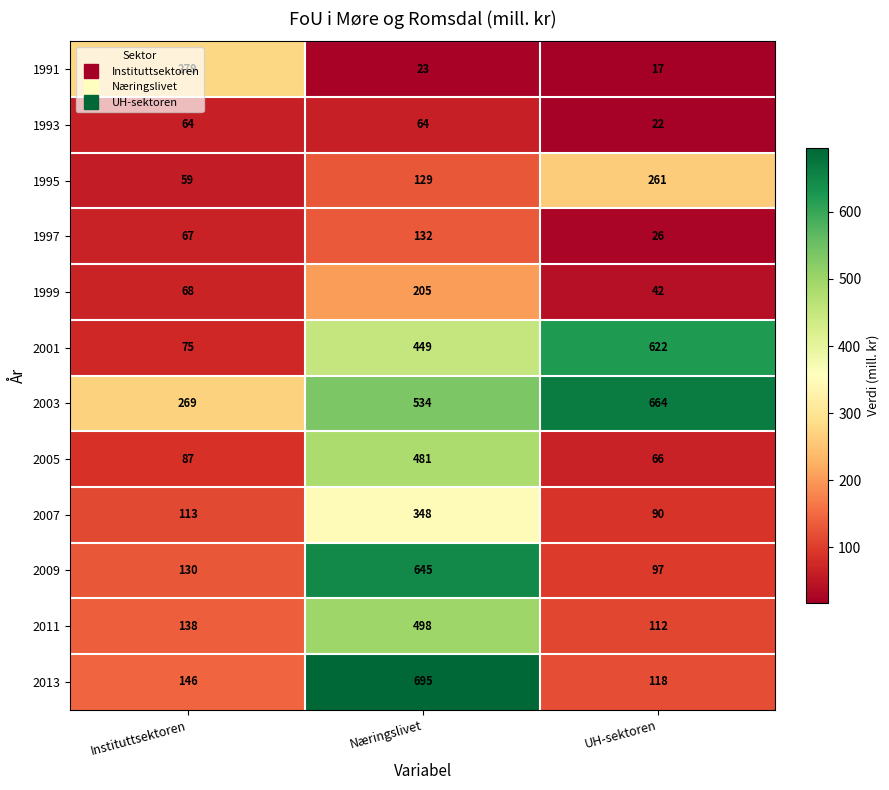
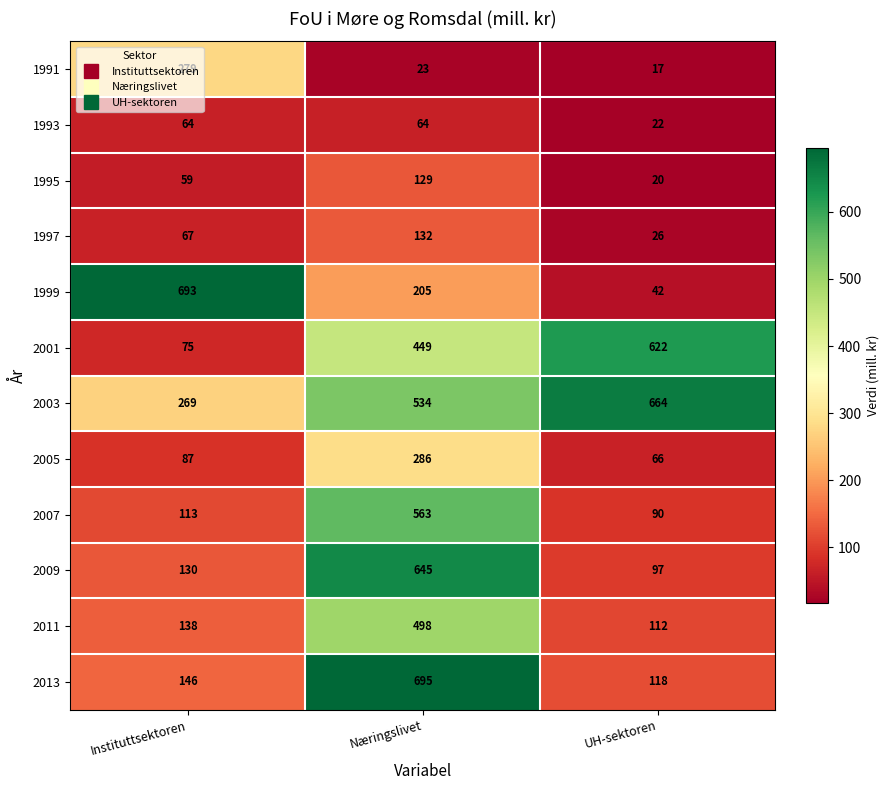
1995, UH-sektoren: 261 -> 20
1999, Instituttsektoren: 68 -> 693
2005, Næringslivet: 481 -> 286
2007, Næringslivet: 348 -> 563
